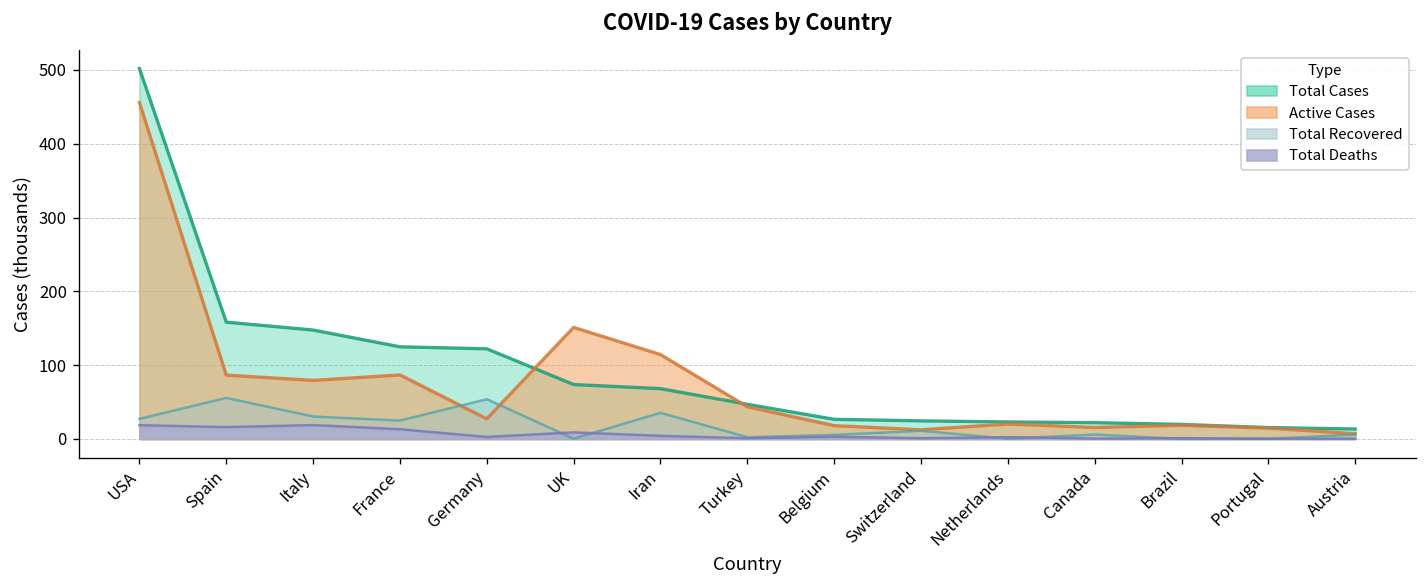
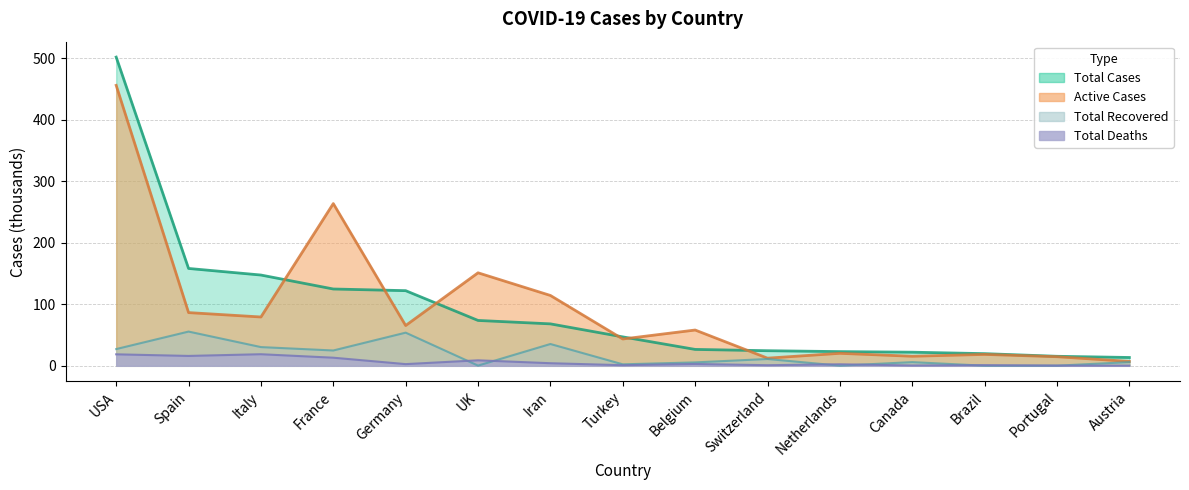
Active Cases, France: 90 -> 260
Active Cases, Germany: 30 -> 70
Active Cases, Belgium: 20 -> 60
